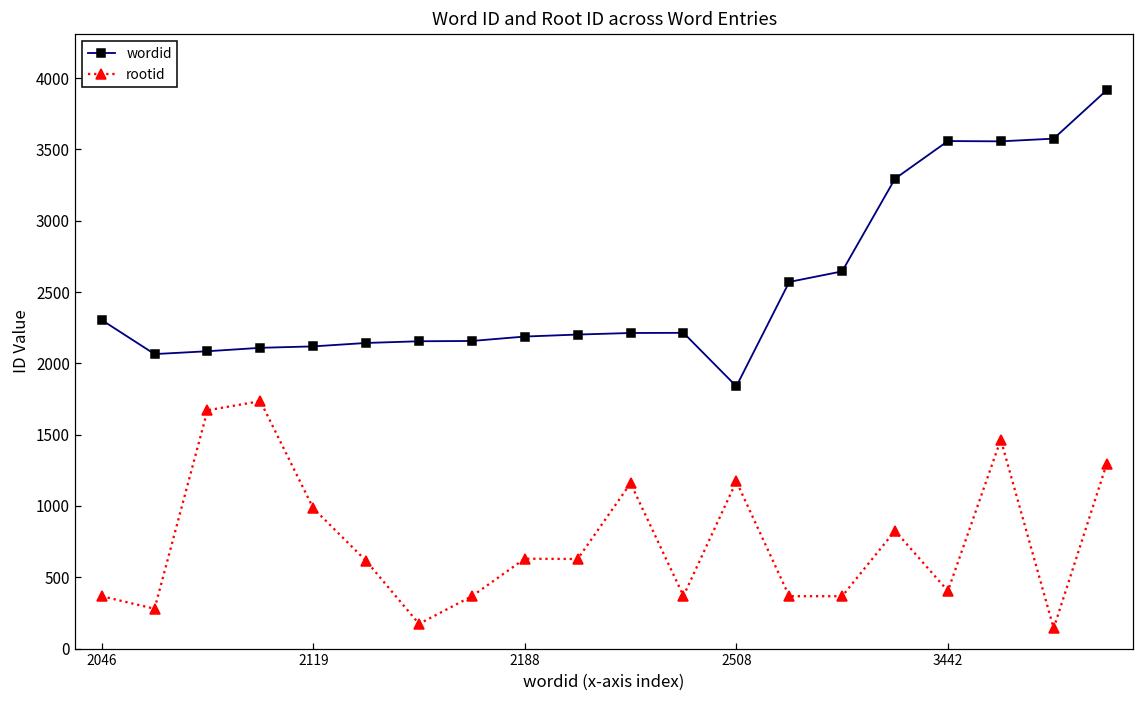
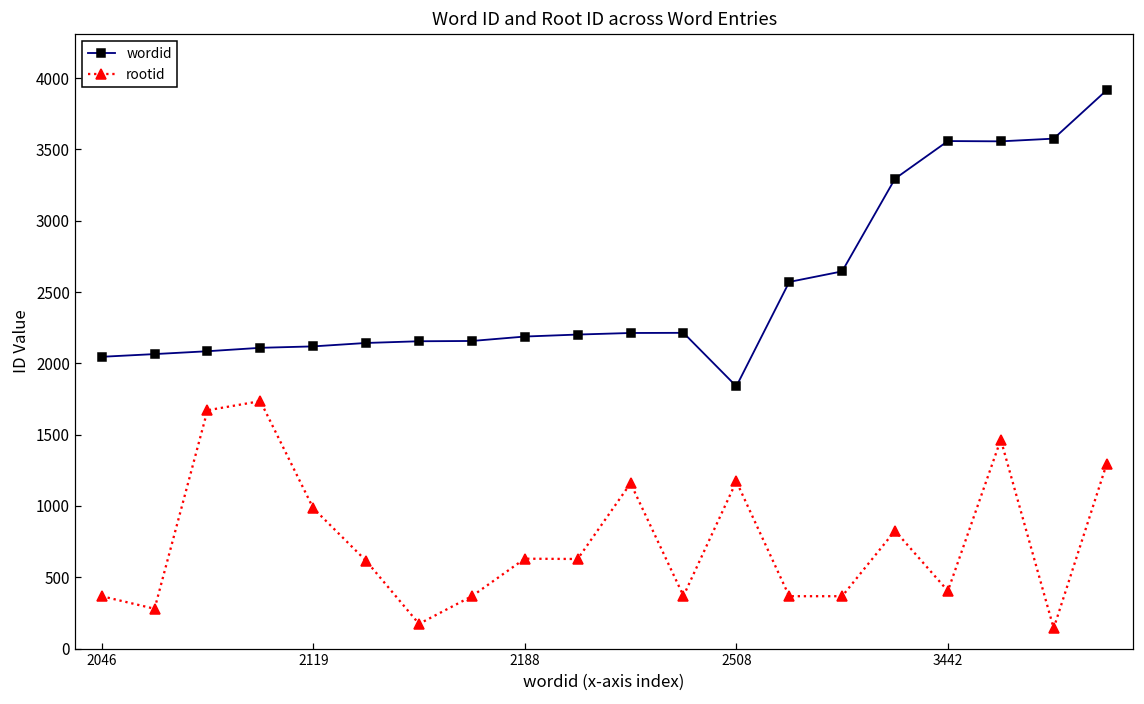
wordid, 2046: 2300 -> 2050
